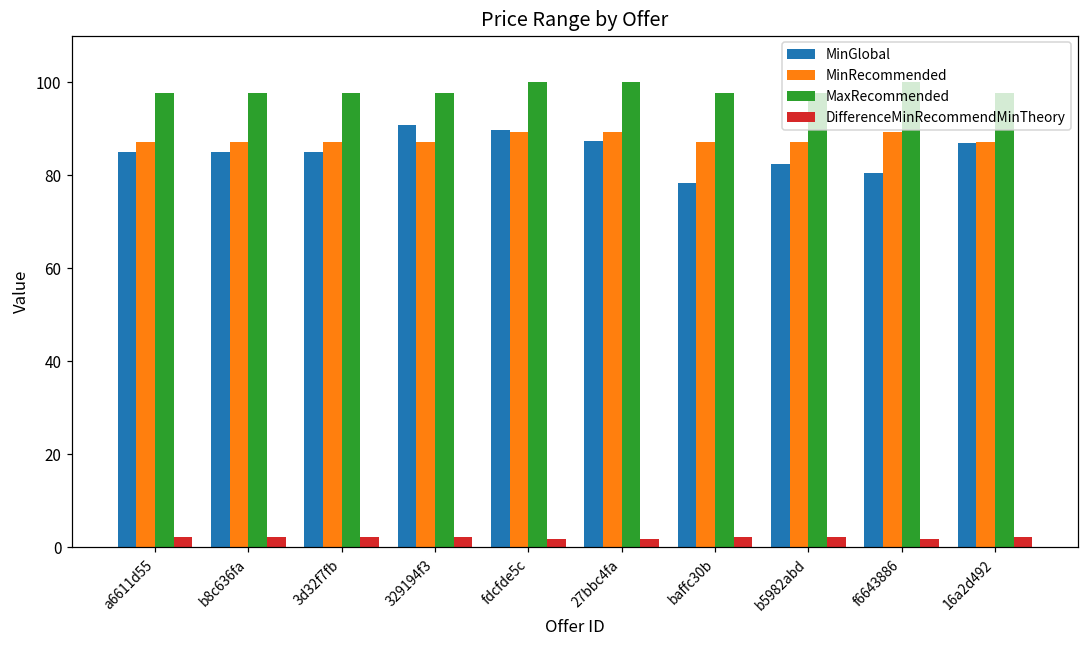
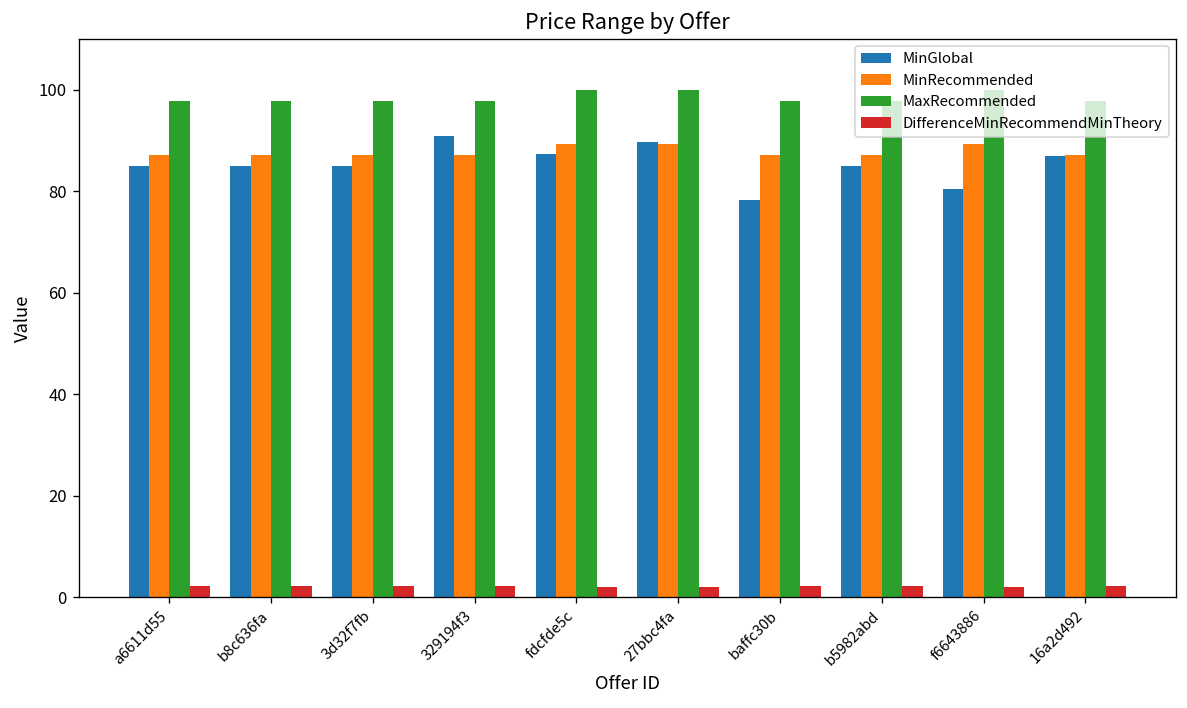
MinGlobal, fdcfde5c: 90 -> 87
MinGlobal, 27bbc4fa: 87 -> 90
MinGlobal, b5982abd: 82 -> 85
